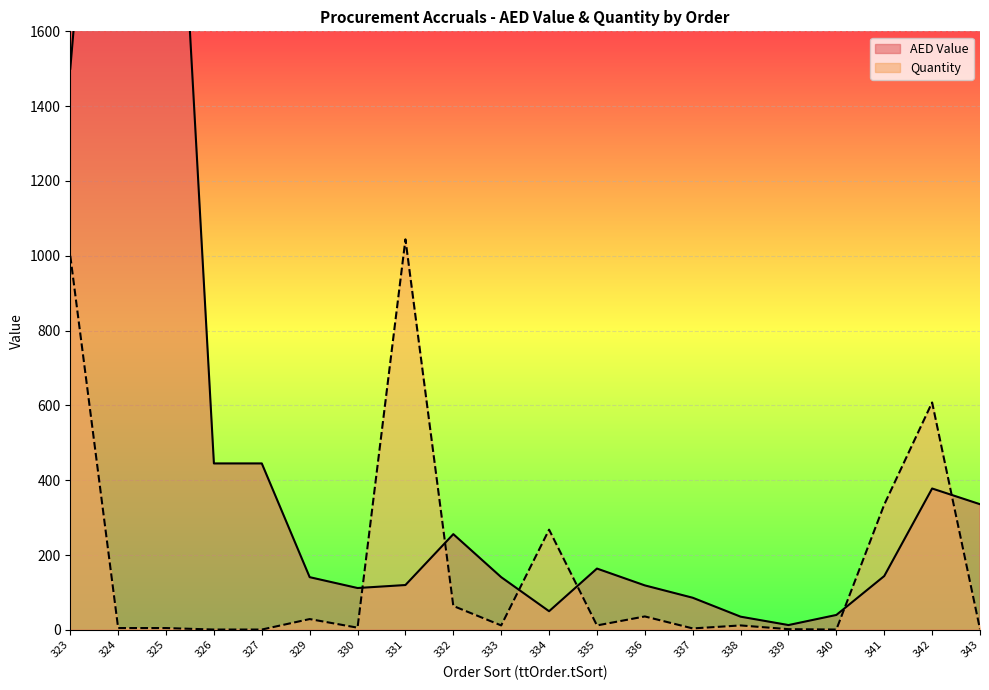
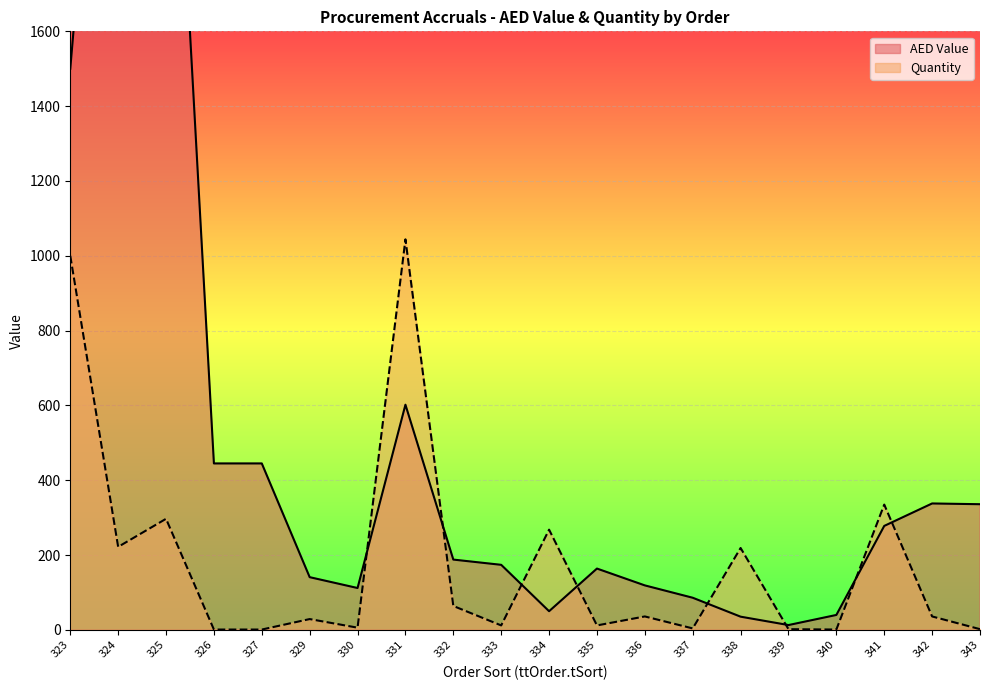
Quantity, 324: 10 -> 220
Quantity, 325: 10 -> 300
AED Value, 331: 120 -> 600
AED Value, 332: 260 -> 190
AED Value, 333: 140 -> 170
Quantity, 338: 10 -> 220
AED Value, 341: 140 -> 280
AED Value, 342: 380 -> 340
Quantity, 342: 610 -> 40
